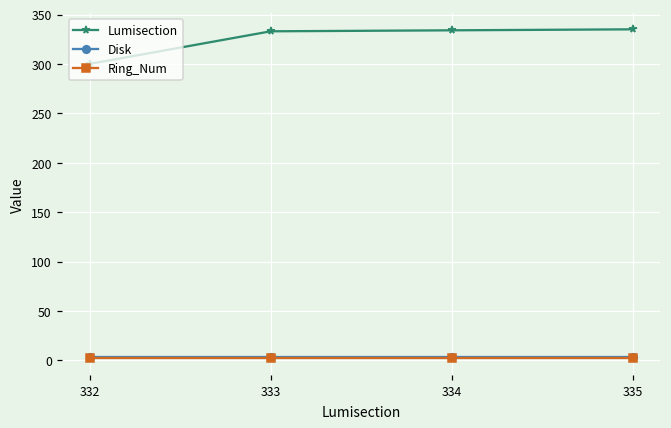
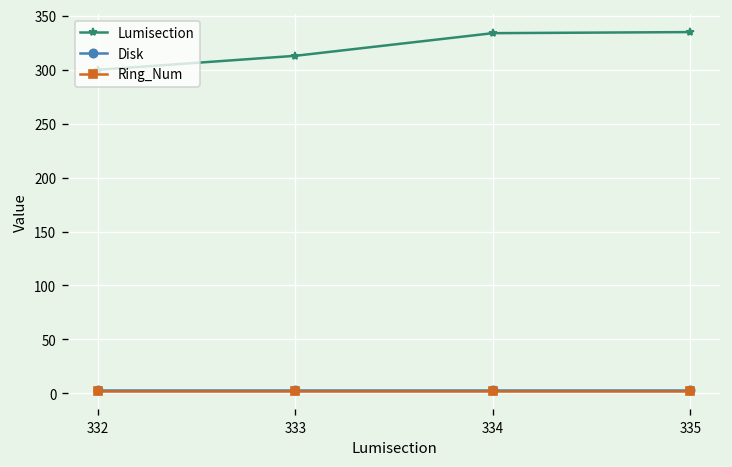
Lumisection, 333: 330 -> 310
